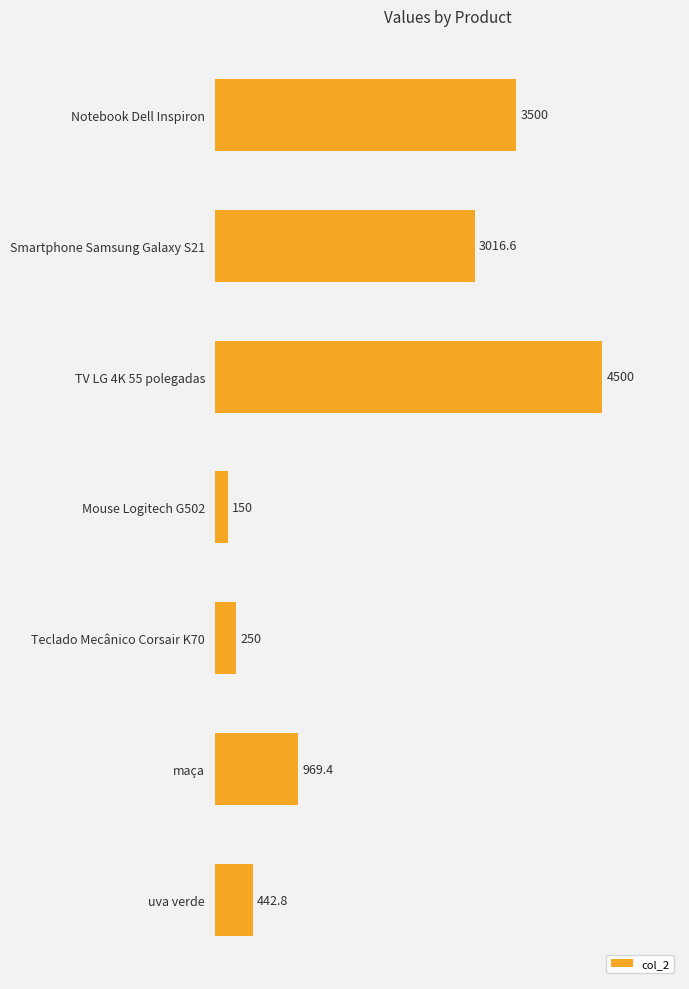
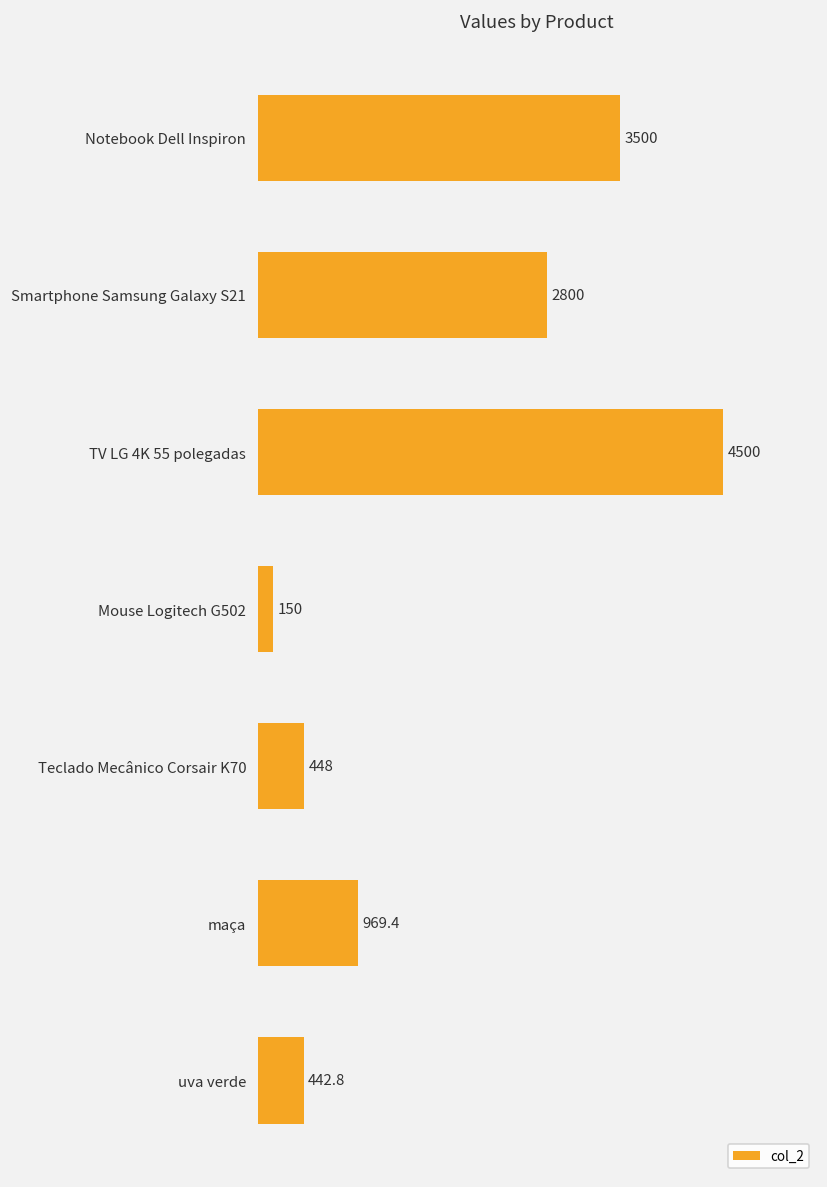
Smartphone Samsung Galaxy S21: 3016.6 -> 2800
Teclado Mecânico Corsair K70: 250 -> 448
